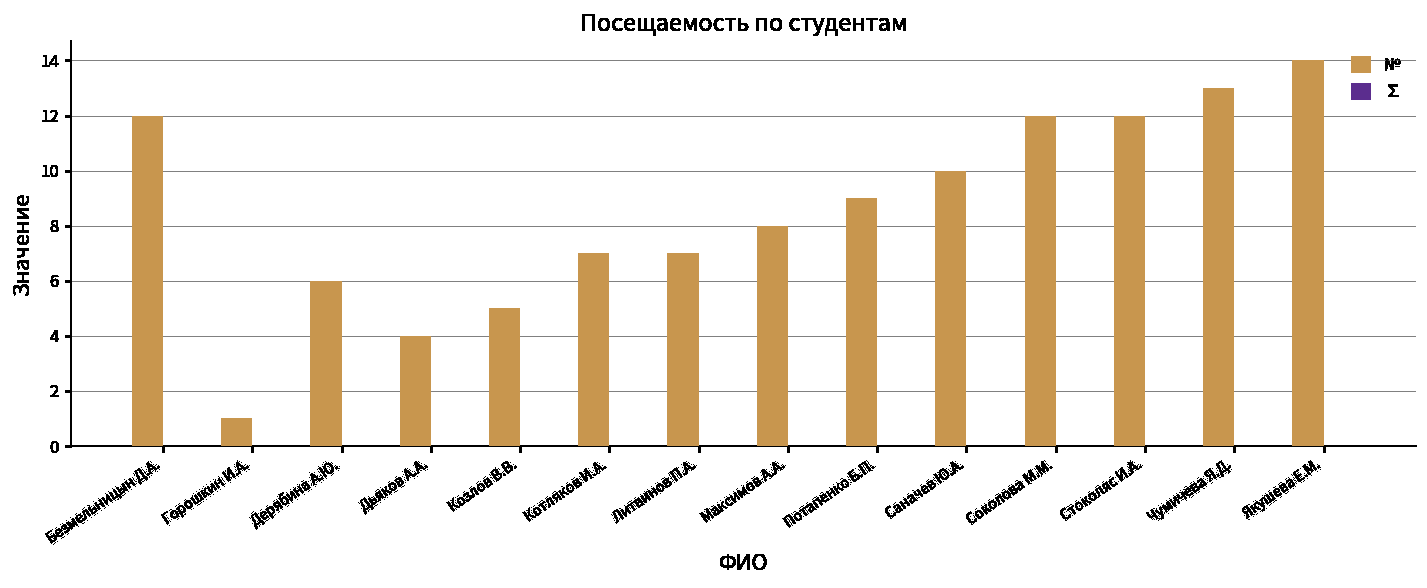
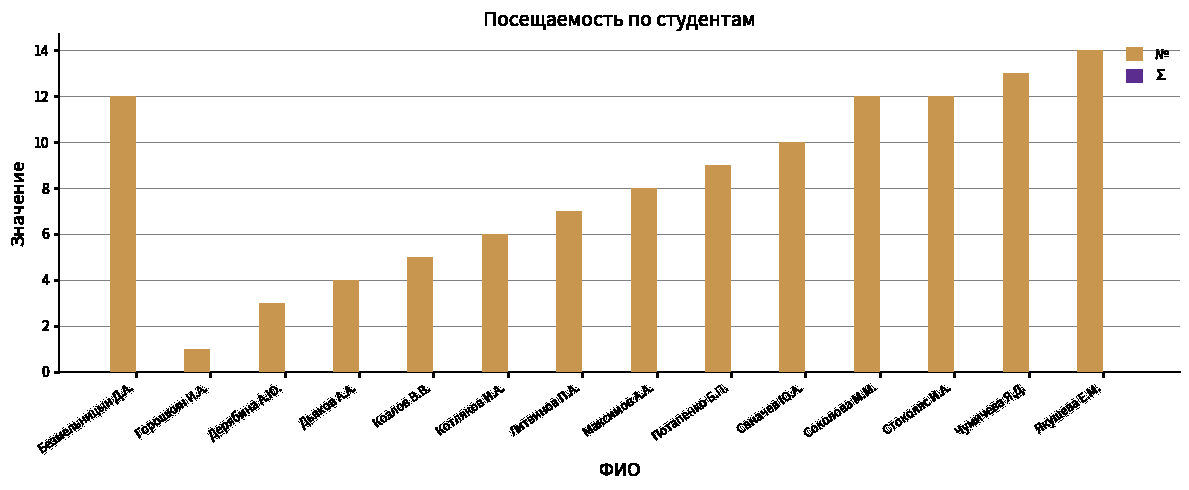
№, Дерябина А.Ю.: 6 -> 3
№, Котляков И.А.: 7 -> 6
